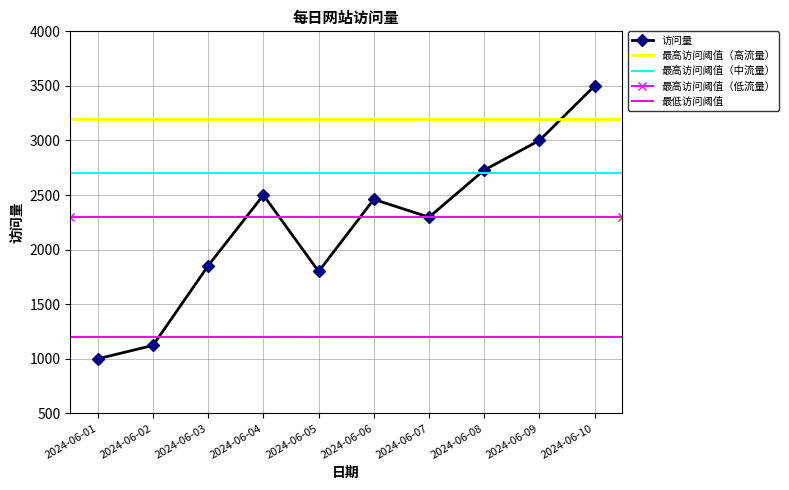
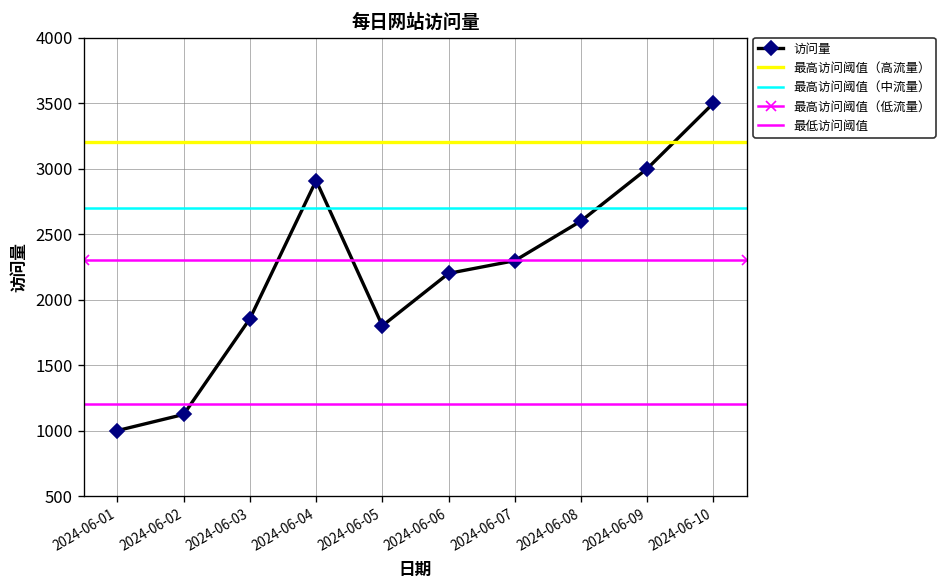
2024-06-04: 2500 -> 2910
2024-06-06: 2460 -> 2200
2024-06-08: 2730 -> 2600
